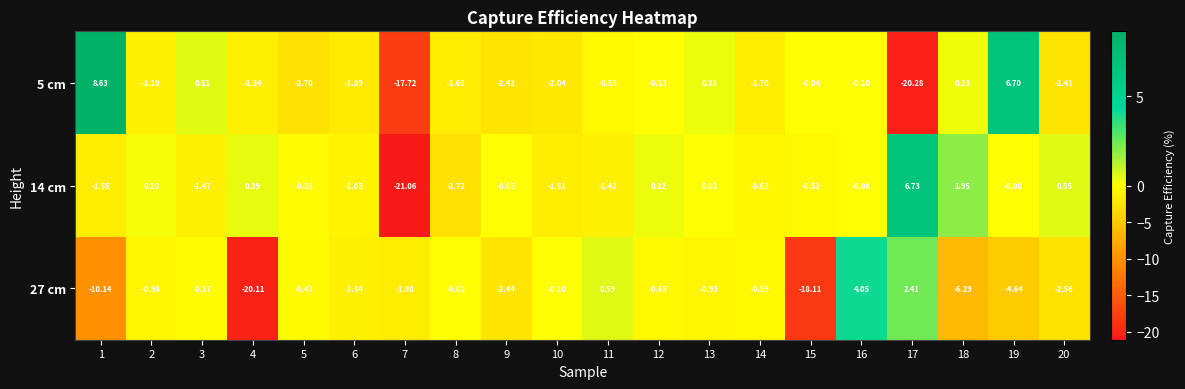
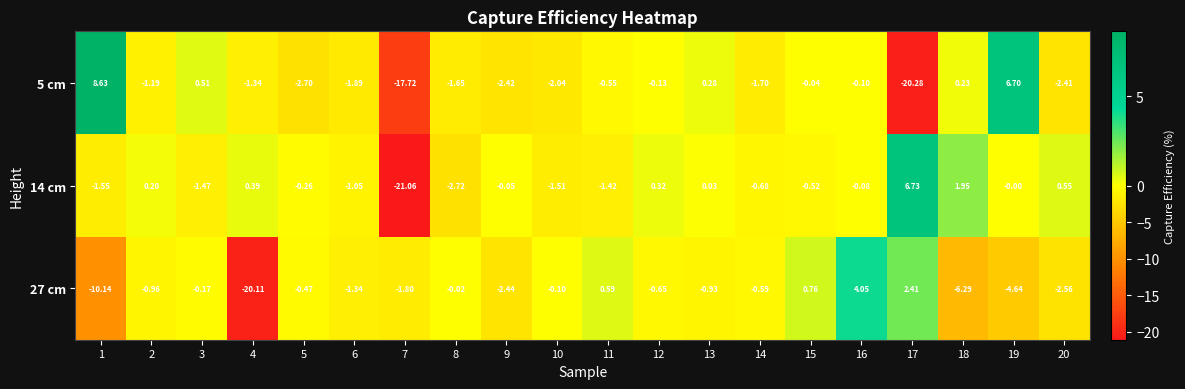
27 cm, 15: -18.11 -> 0.76
